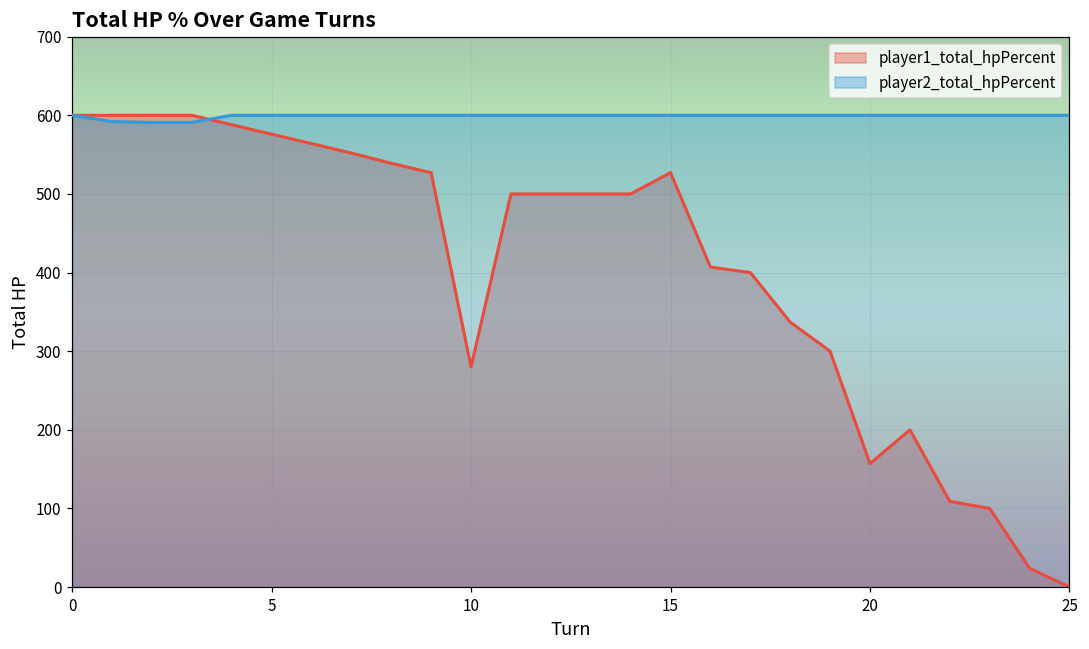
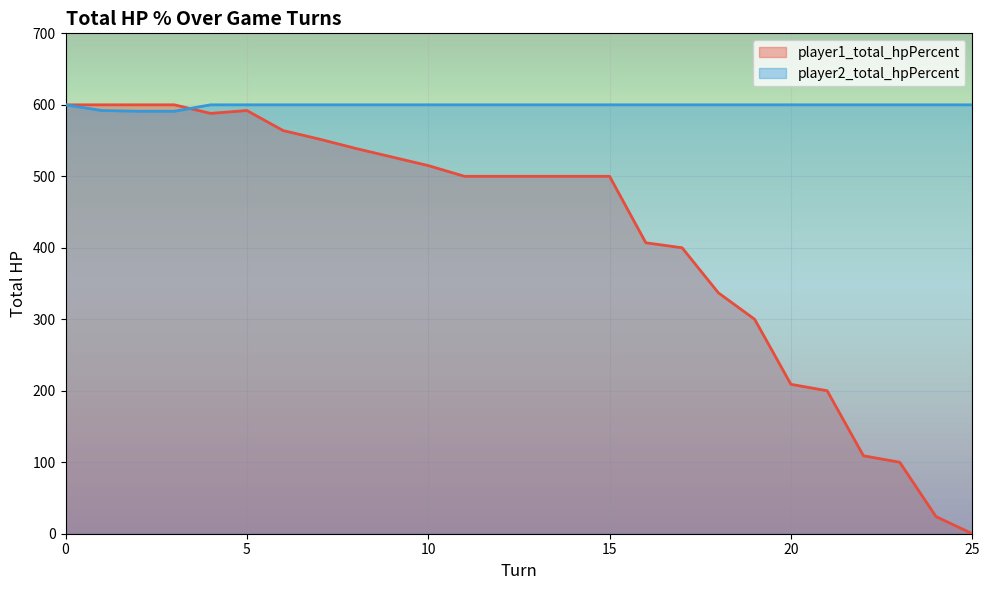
player1_total_hpPercent, 5: 580 -> 590
player1_total_hpPercent, 10: 280 -> 520
player1_total_hpPercent, 15: 530 -> 500
player1_total_hpPercent, 20: 160 -> 210
